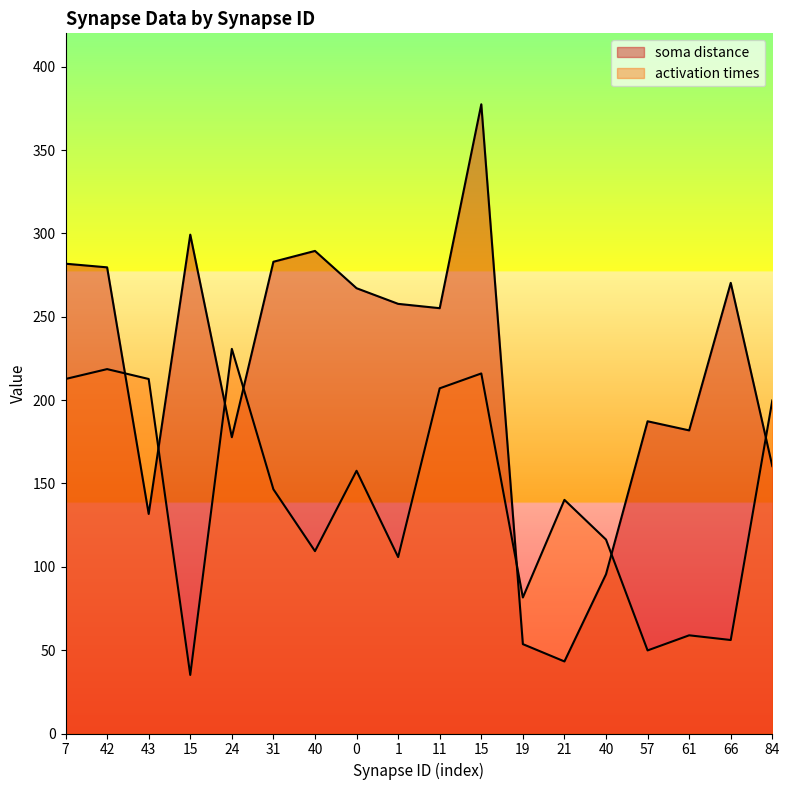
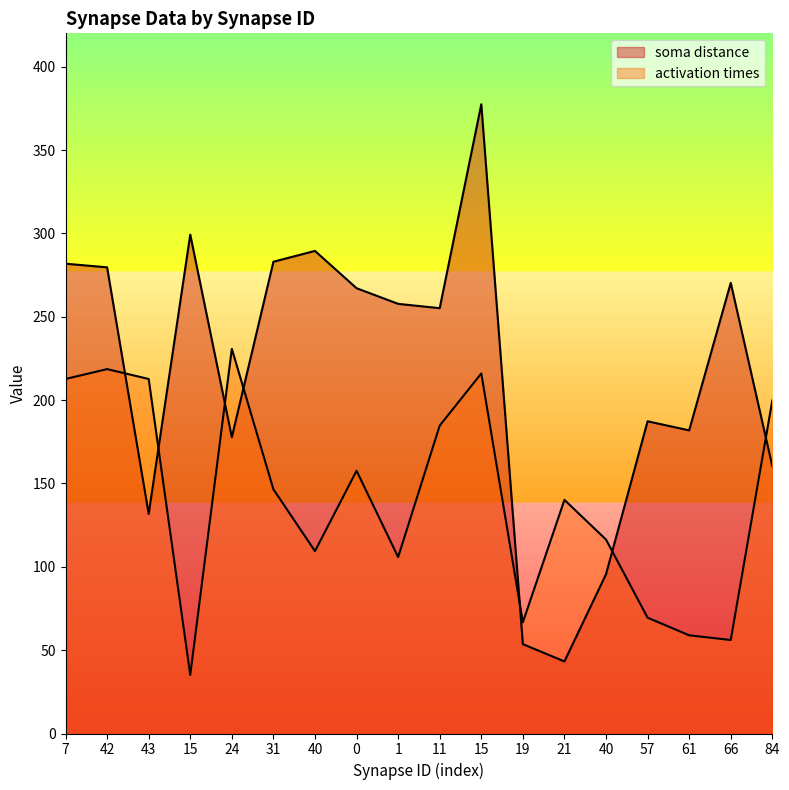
activation times, 11: 207 -> 185
activation times, 19: 82 -> 67
activation times, 57: 50 -> 69
